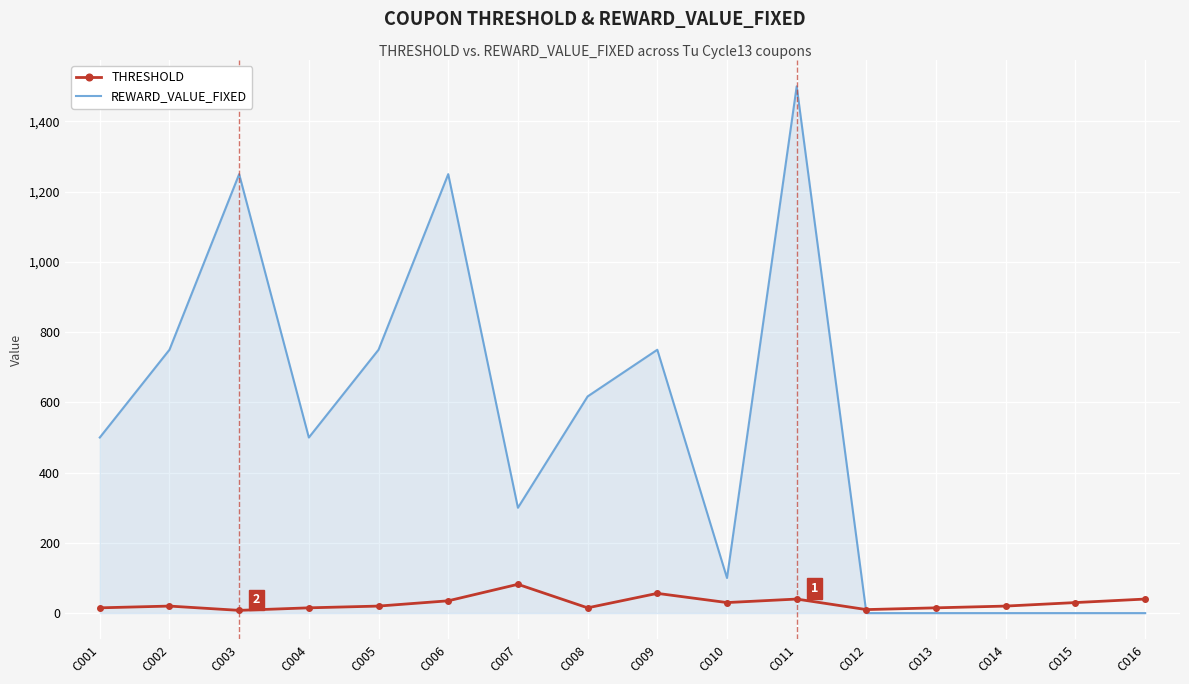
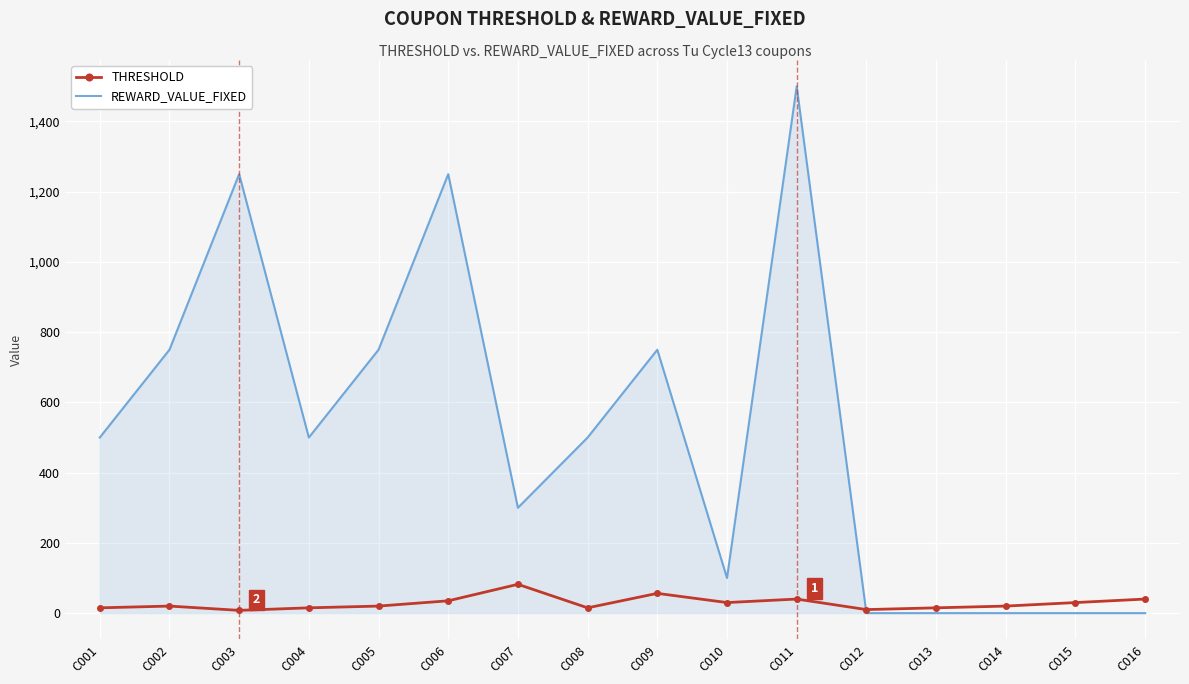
REWARD_VALUE_FIXED, C008: 620 -> 500
